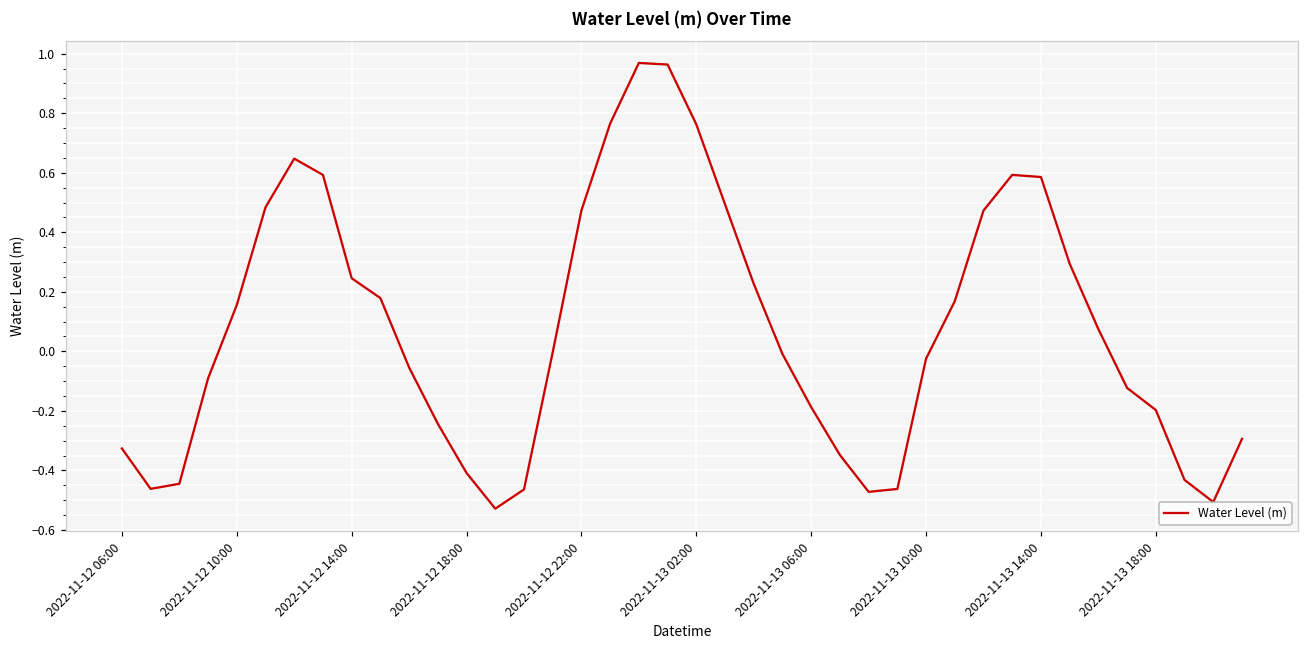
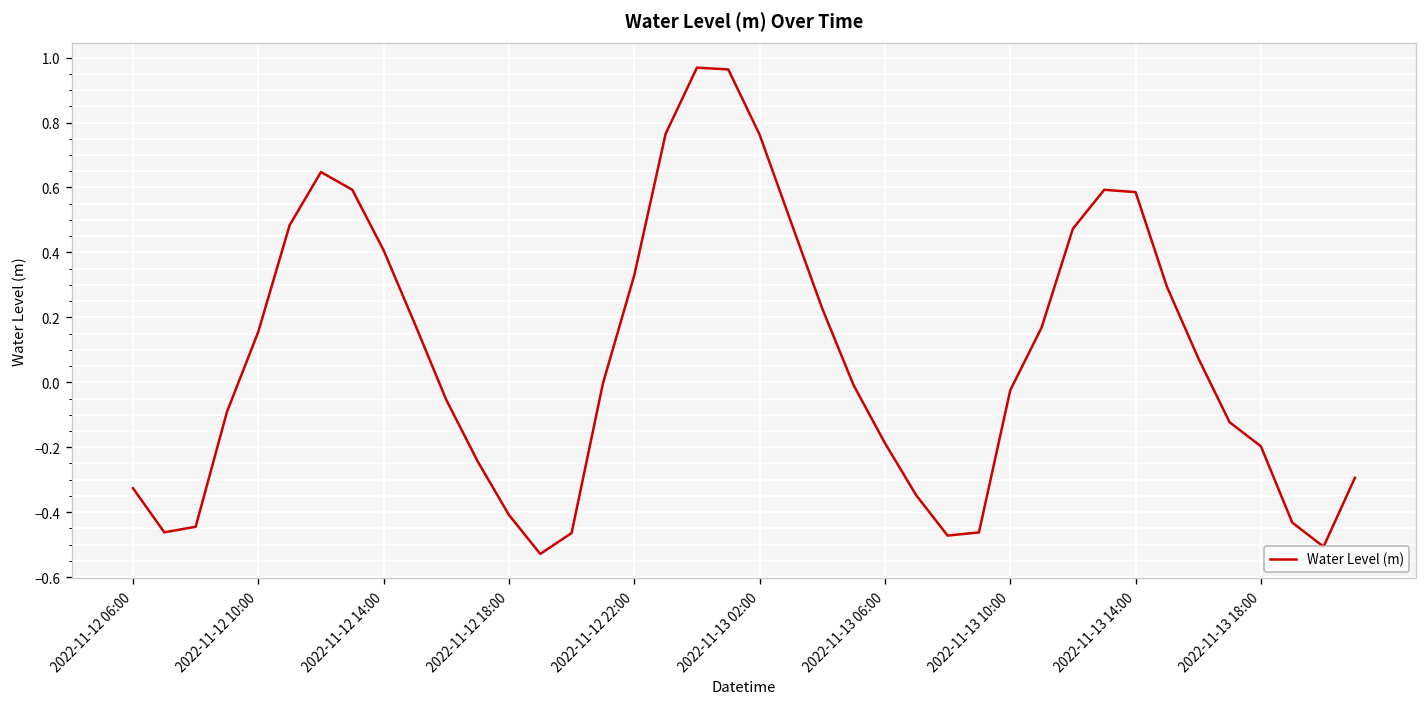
2022-11-12 14:00: 0.25 -> 0.41
2022-11-12 22:00: 0.47 -> 0.33
